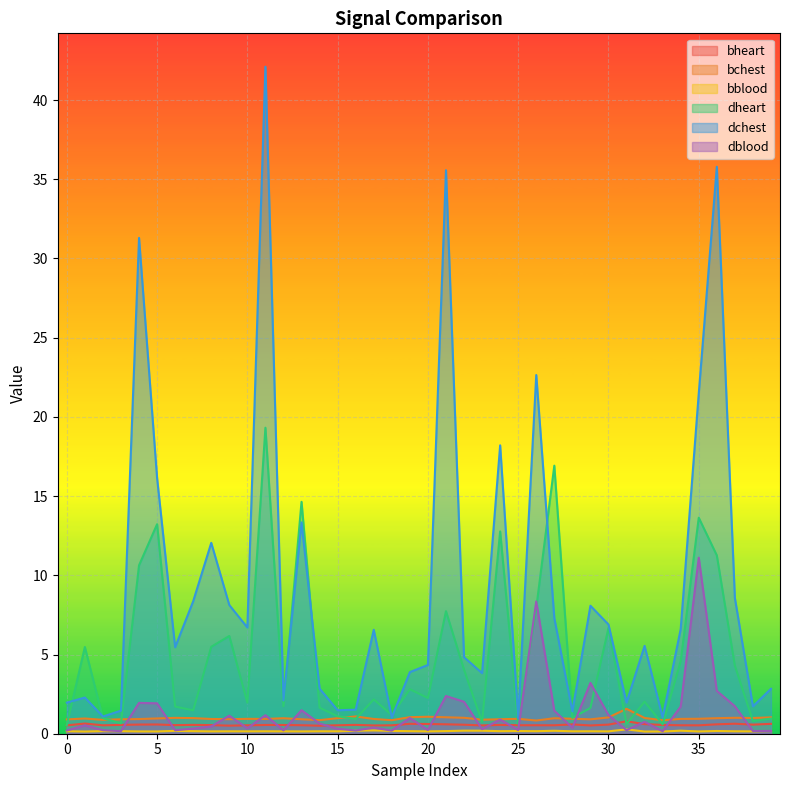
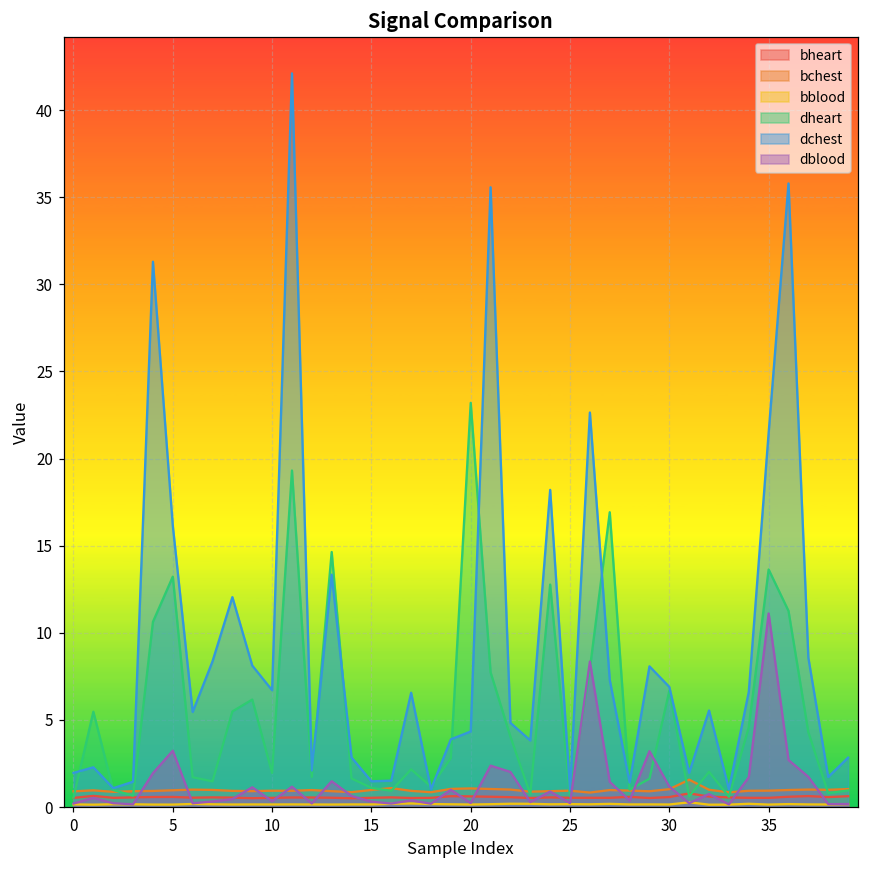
dblood, 5: 1.9 -> 3.2
dheart, 20: 2.3 -> 23.2
